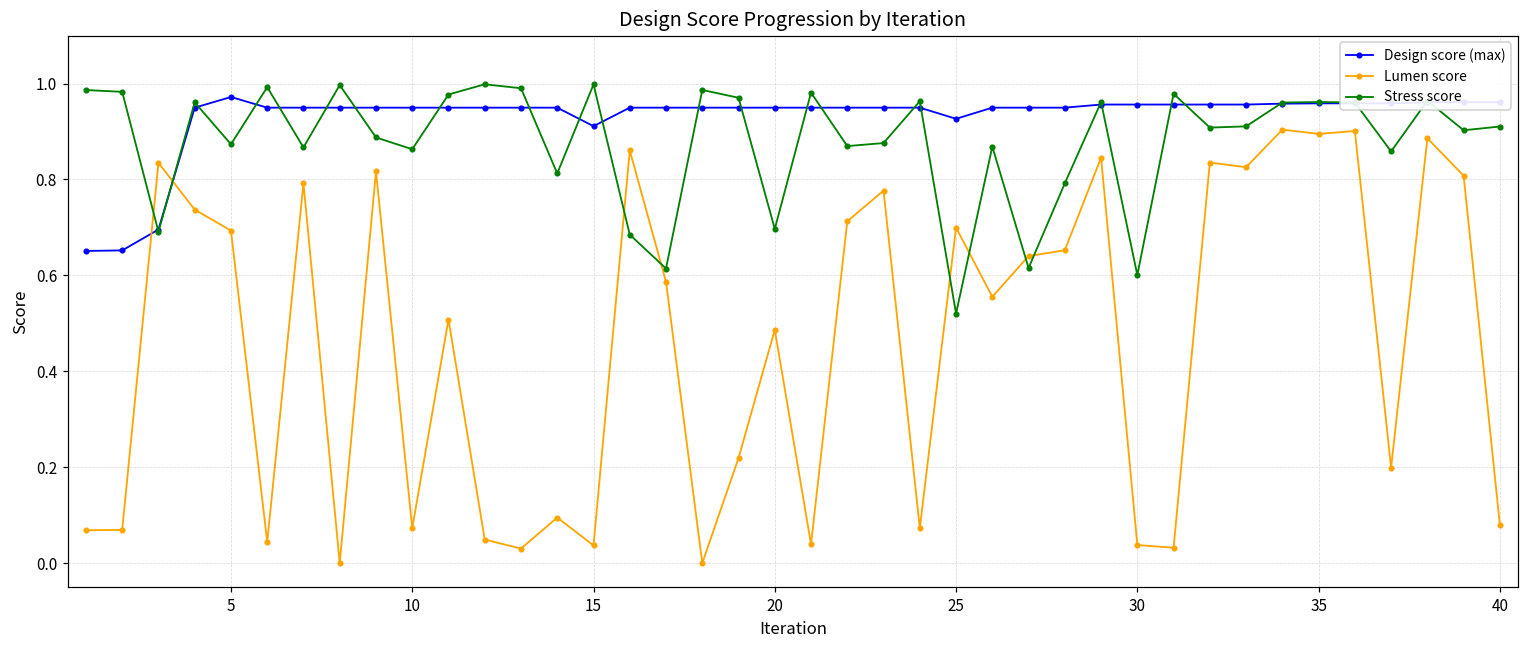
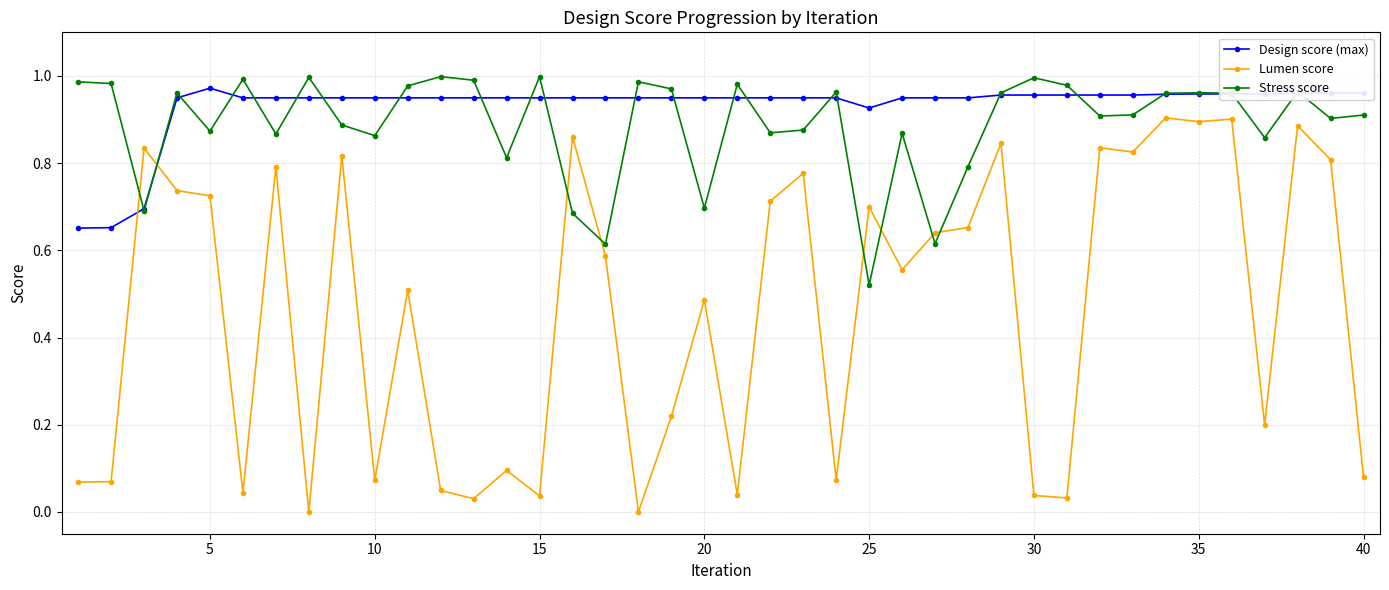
Lumen score, 5: 0.69 -> 0.72
Design score (max), 15: 0.91 -> 0.95
Stress score, 30: 0.60 -> 1.00
